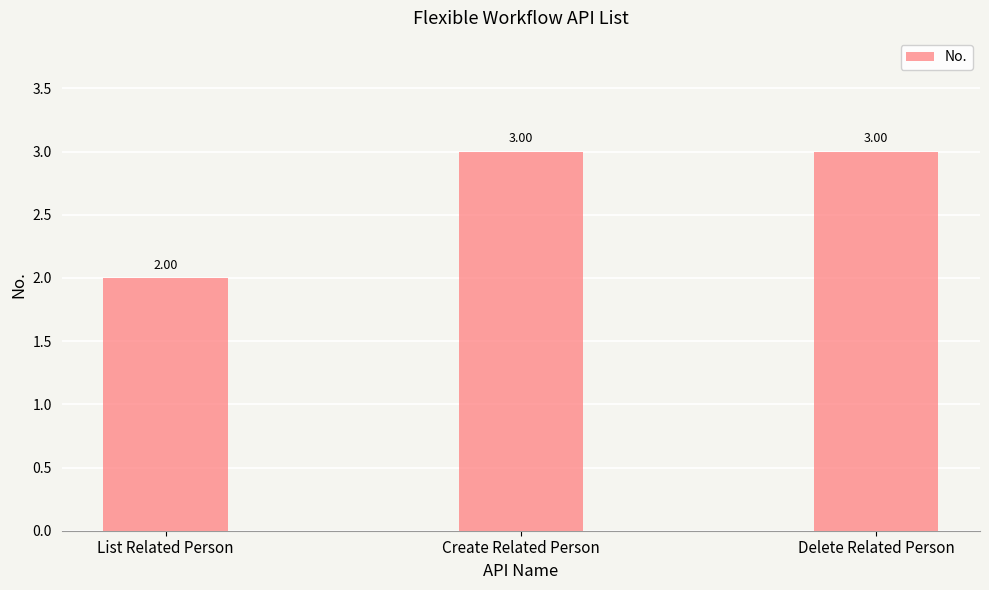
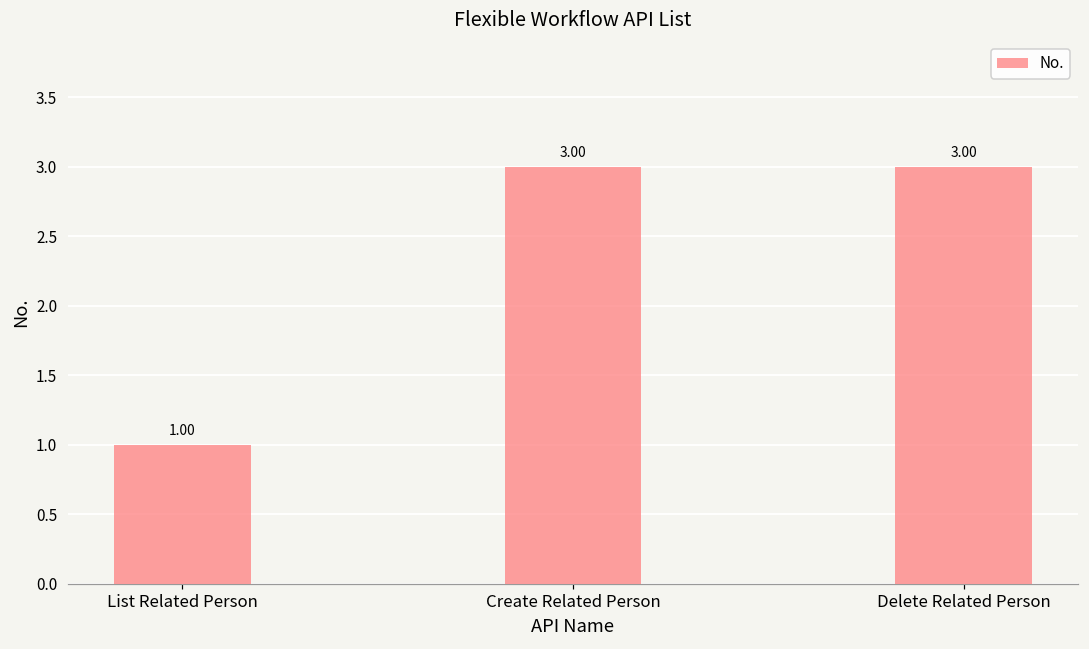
List Related Person: 2.00 -> 1.00
